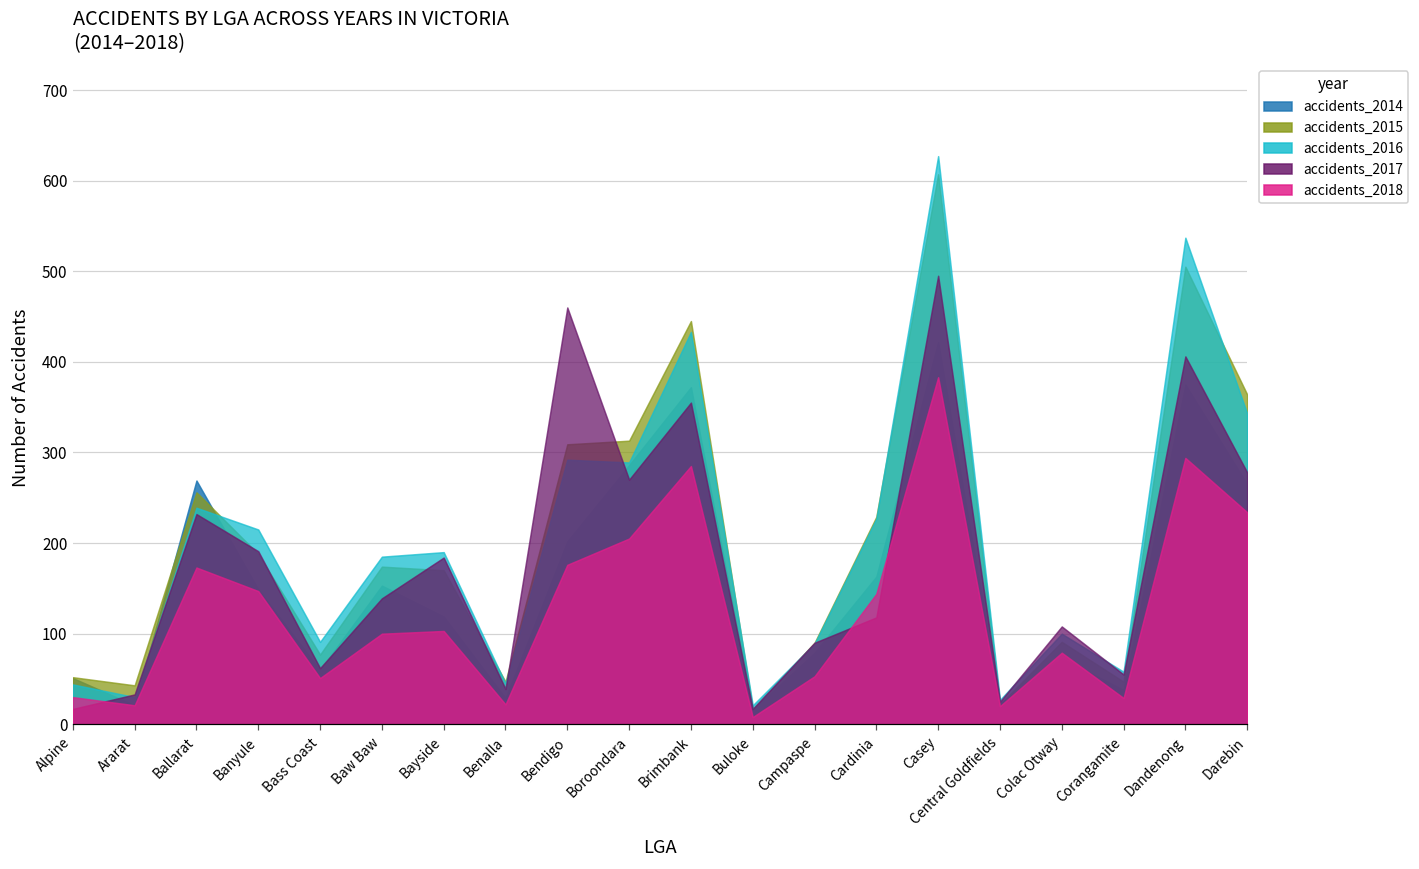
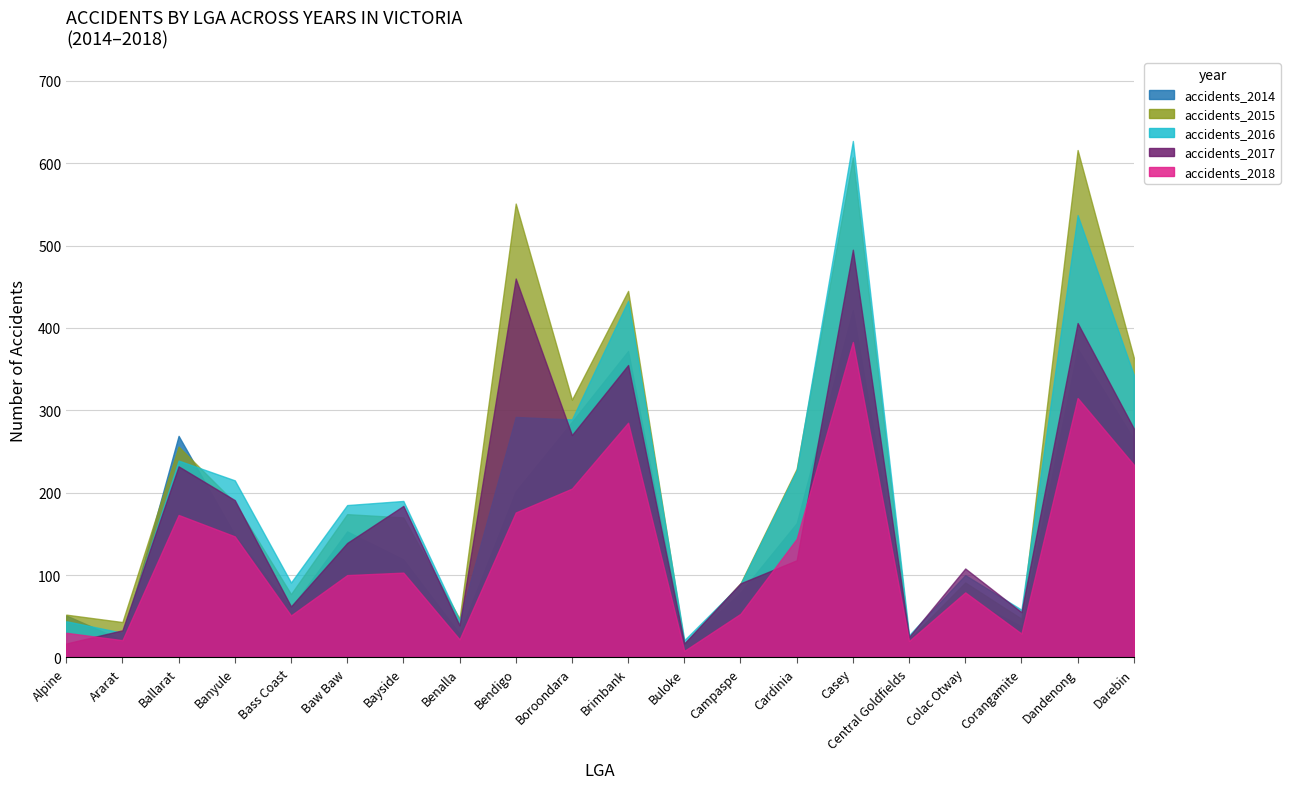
accidents_2015, Bendigo: 310 -> 550
accidents_2015, Dandenong: 510 -> 620
accidents_2018, Dandenong: 290 -> 320
